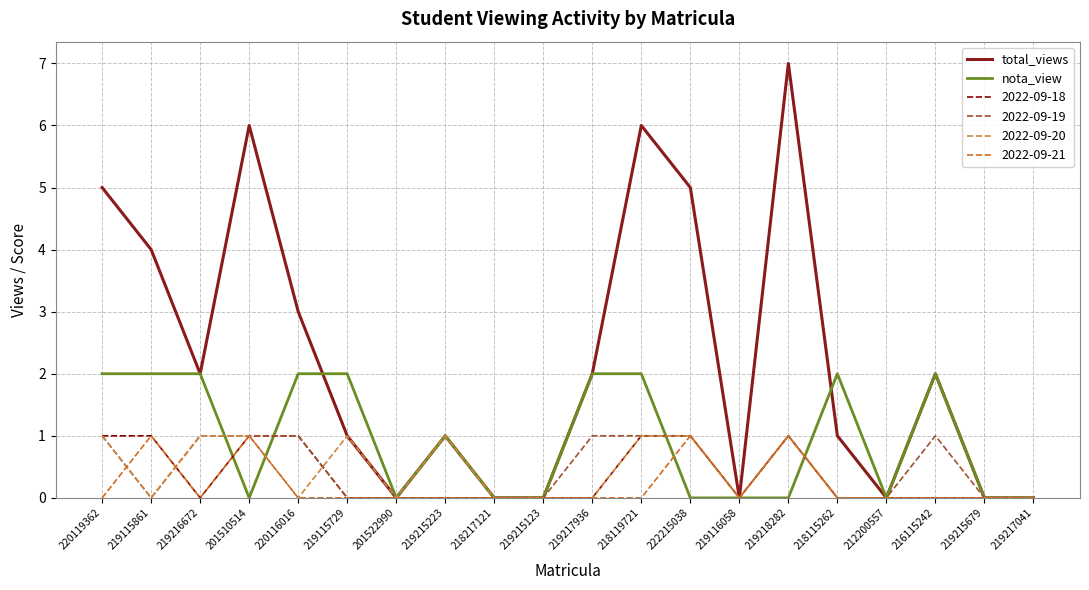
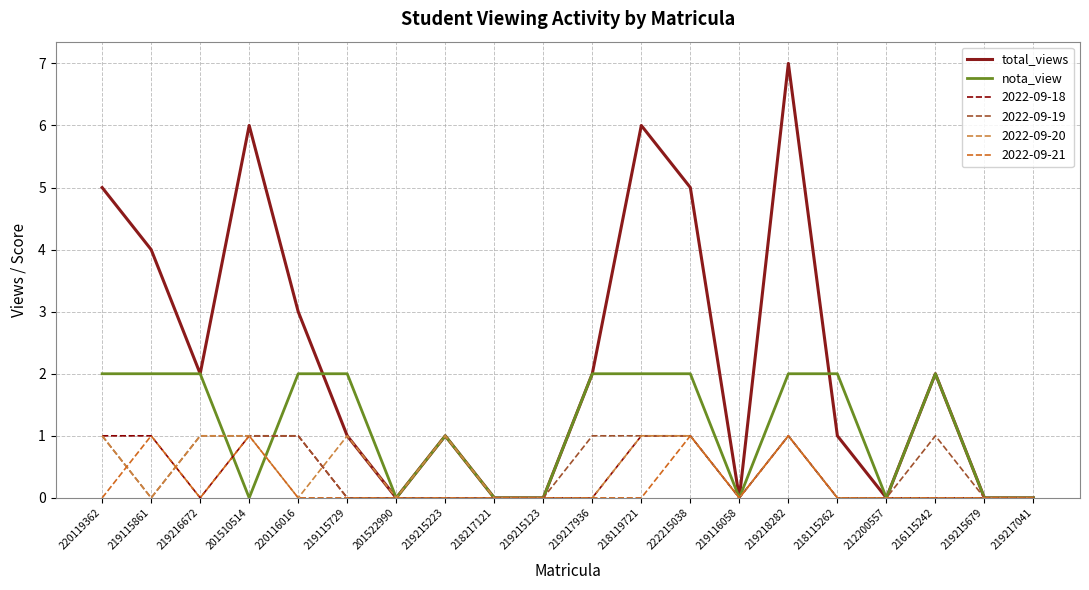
nota_view, 222215038: 0 -> 2
nota_view, 219218282: 0 -> 2
